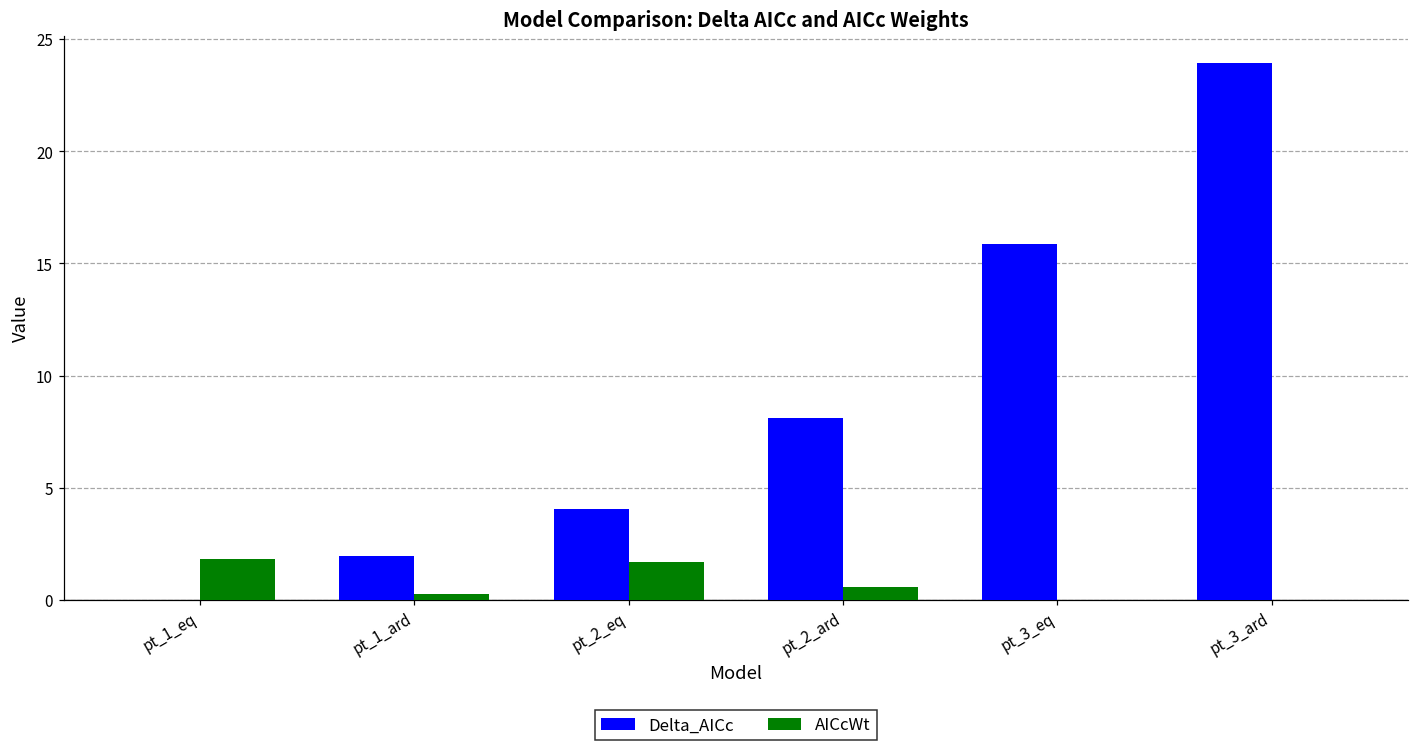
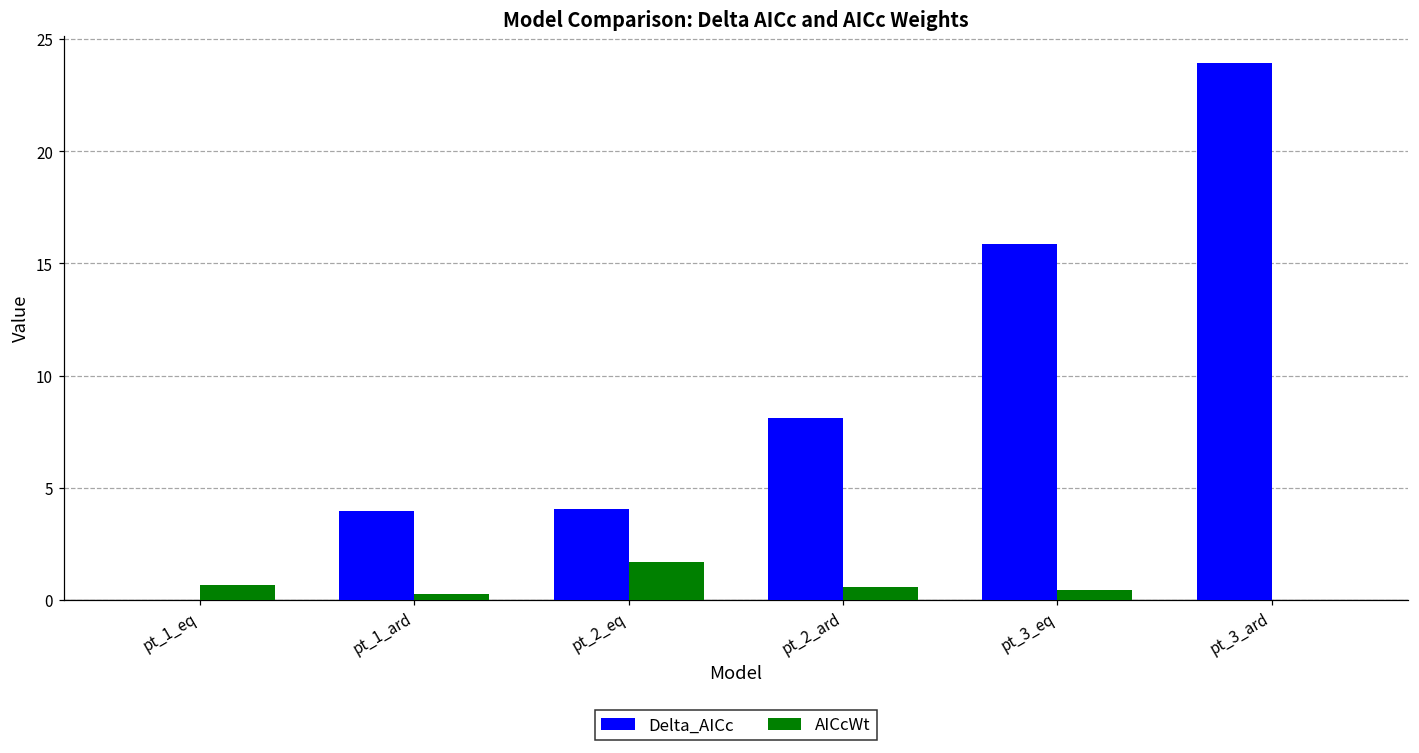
AICcWt, pt_1_eq: 1.8 -> 0.7
Delta_AICc, pt_1_ard: 2.0 -> 4.0
AICcWt, pt_3_eq: 0.0 -> 0.4
